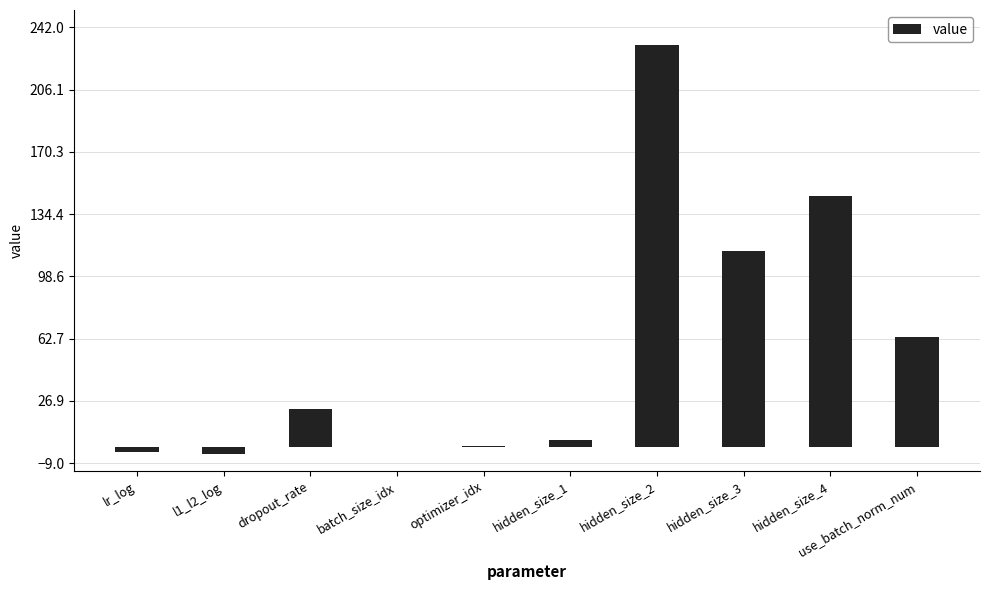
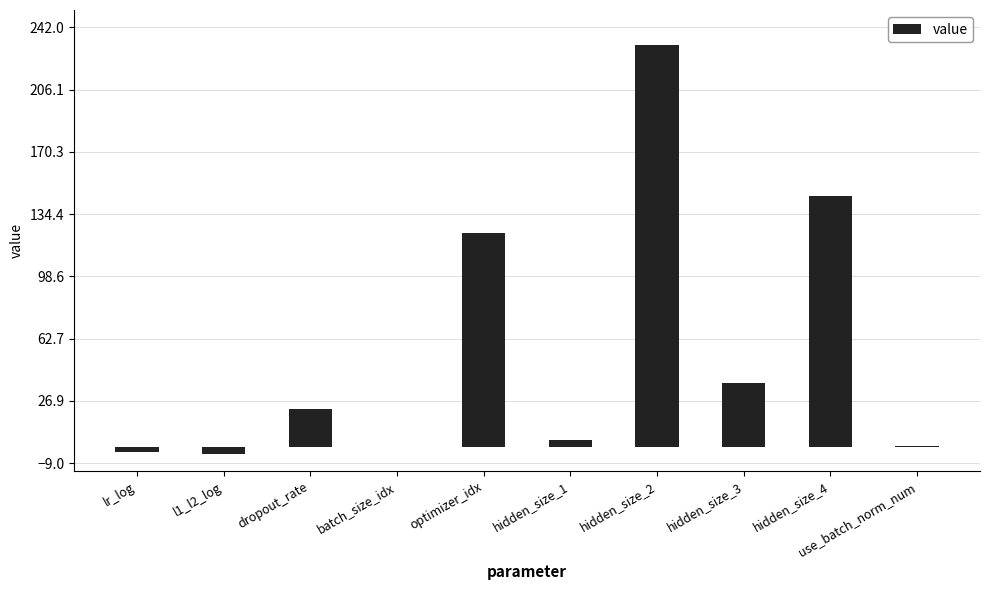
optimizer_idx: 1 -> 123
hidden_size_3: 113 -> 37
use_batch_norm_num: 64 -> 1
